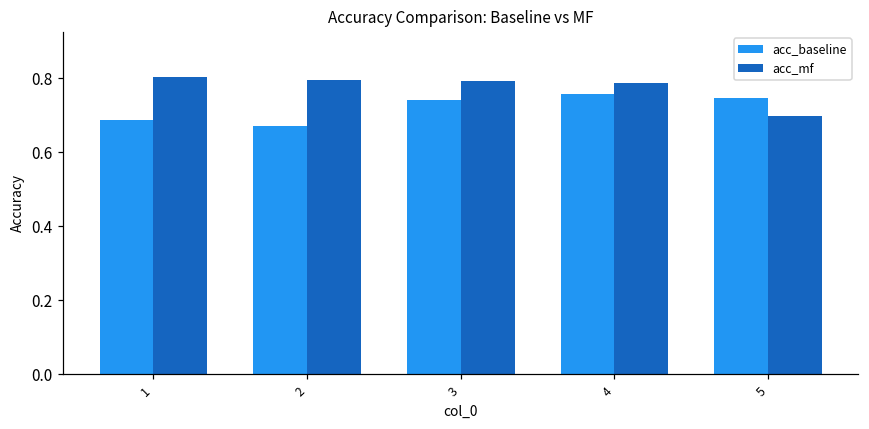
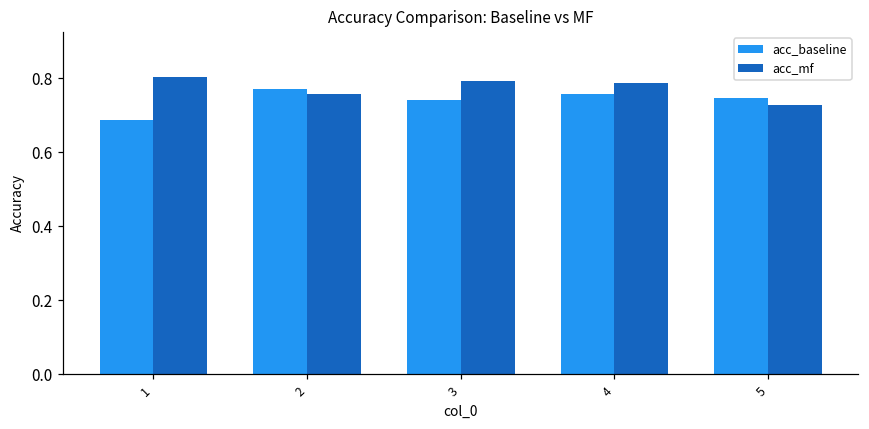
acc_baseline, 2: 0.67 -> 0.77
acc_mf, 2: 0.79 -> 0.76
acc_mf, 5: 0.70 -> 0.73
